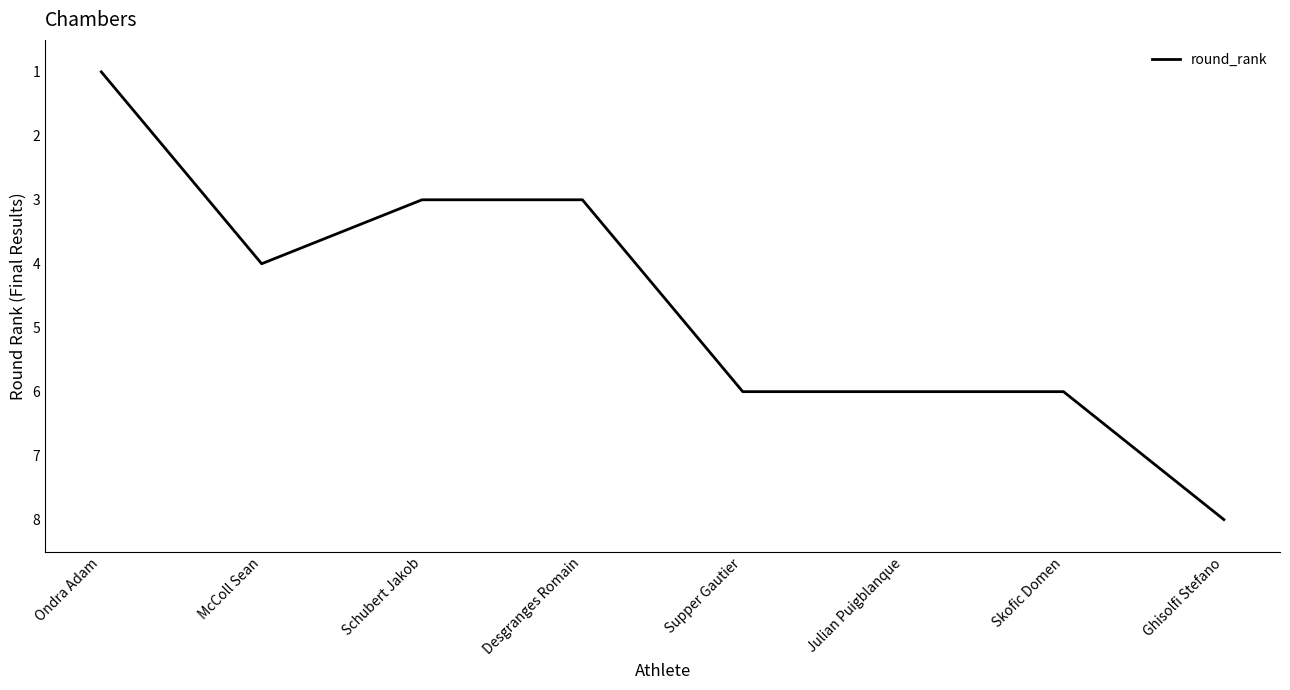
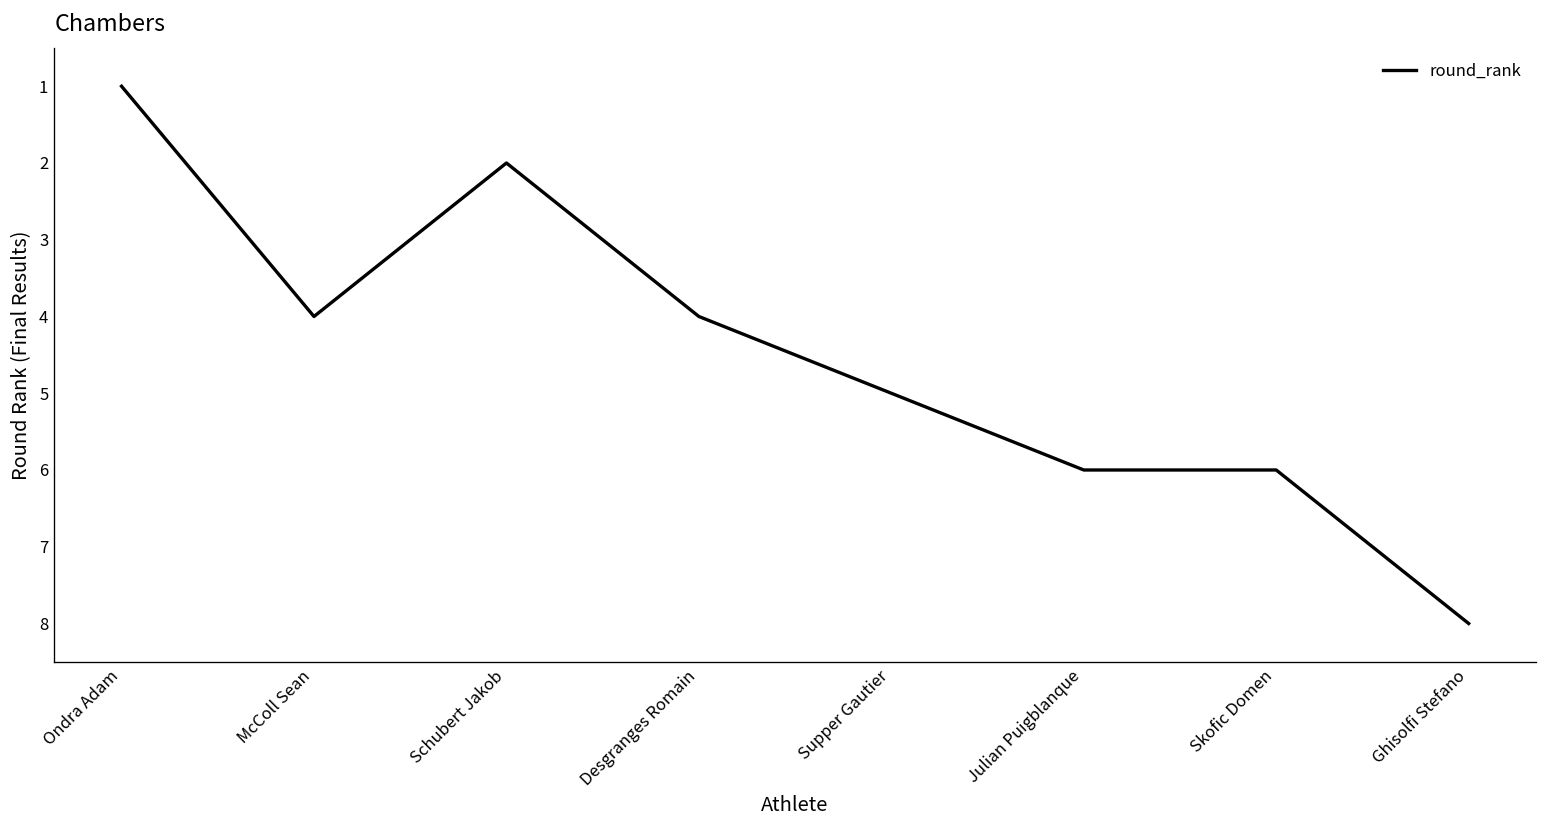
Schubert Jakob: 3 -> 2
Desgranges Romain: 3 -> 4
Supper Gautier: 6 -> 5
